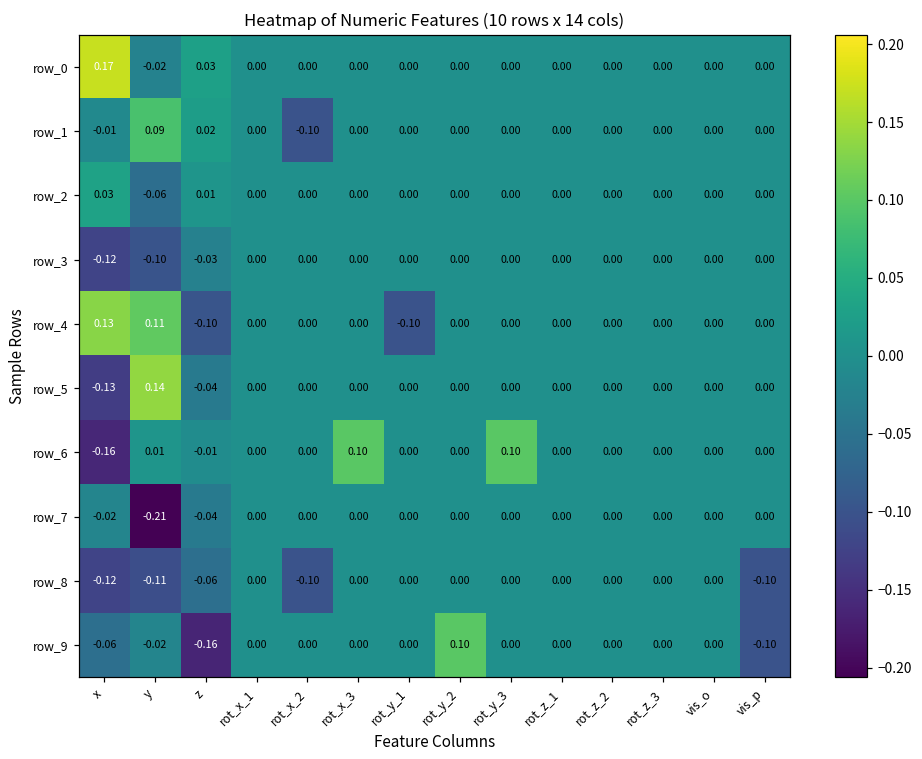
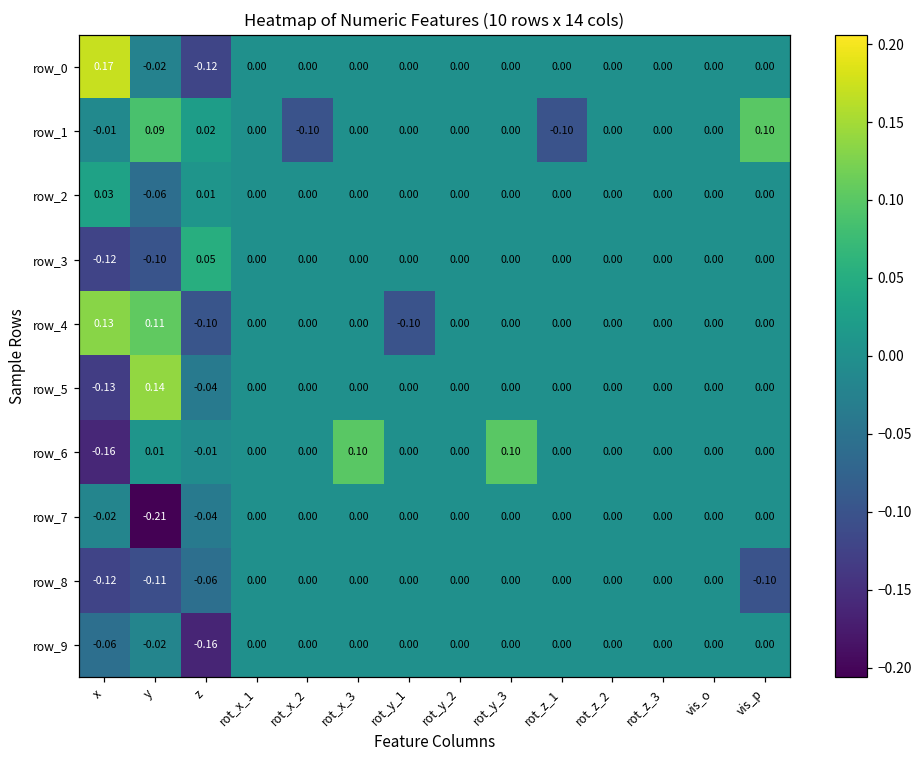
row_0, z: 0.03 -> -0.12
row_1, rot_z_1: 0.00 -> -0.10
row_1, vis_p: 0.00 -> 0.10
row_3, z: -0.03 -> 0.05
row_8, rot_x_2: -0.10 -> 0.00
row_9, rot_y_2: 0.10 -> 0.00
row_9, vis_p: -0.10 -> 0.00
